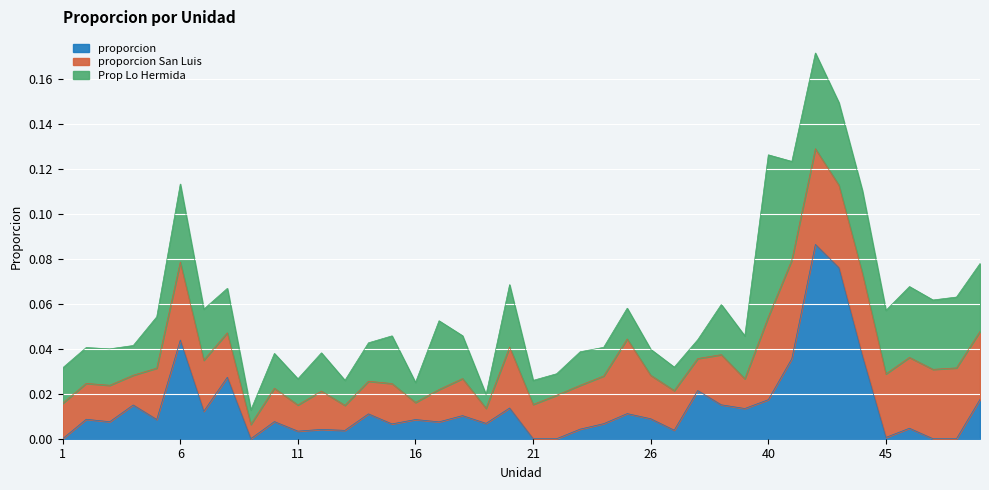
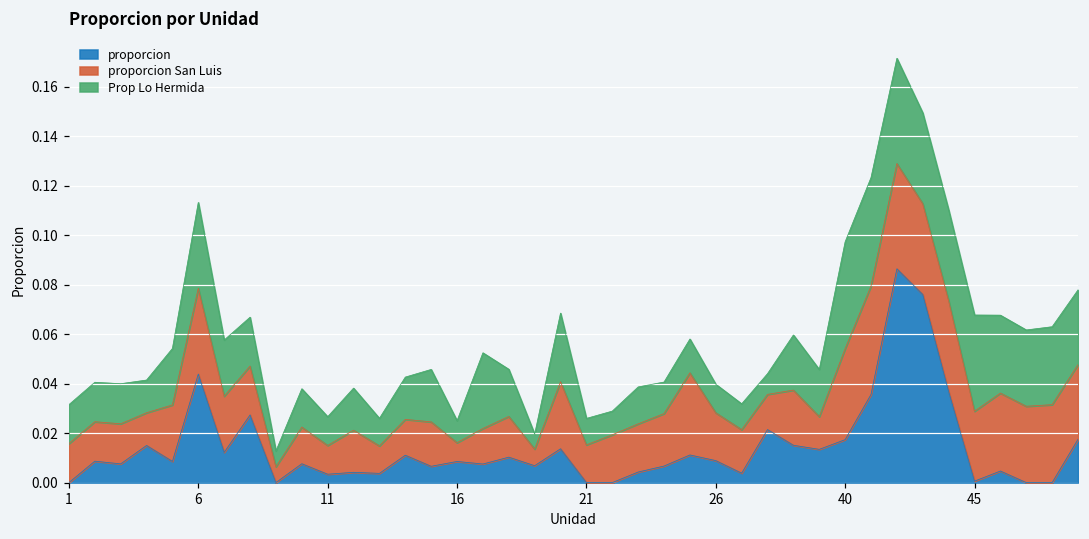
Prop Lo Hermida, 40: 0.072 -> 0.043
Prop Lo Hermida, 45: 0.028 -> 0.039
